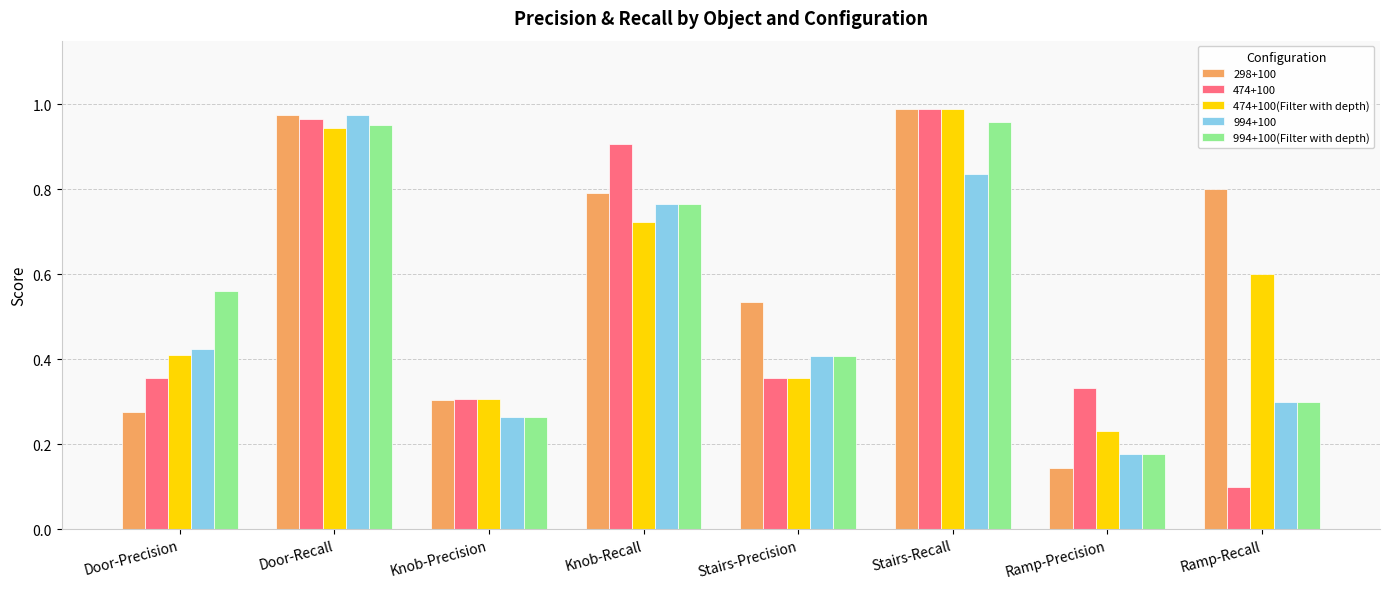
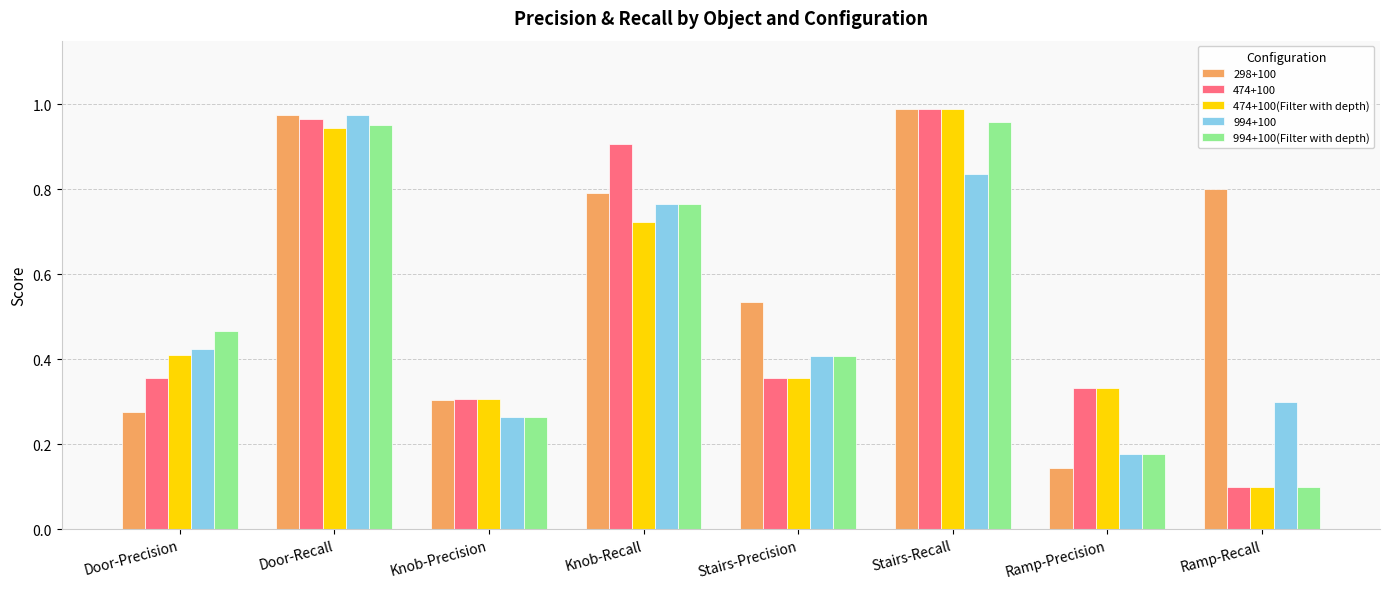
994+100(Filter with depth), Door-Precision: 0.56 -> 0.47
474+100(Filter with depth), Ramp-Precision: 0.23 -> 0.33
474+100(Filter with depth), Ramp-Recall: 0.6 -> 0.1
994+100(Filter with depth), Ramp-Recall: 0.3 -> 0.1
